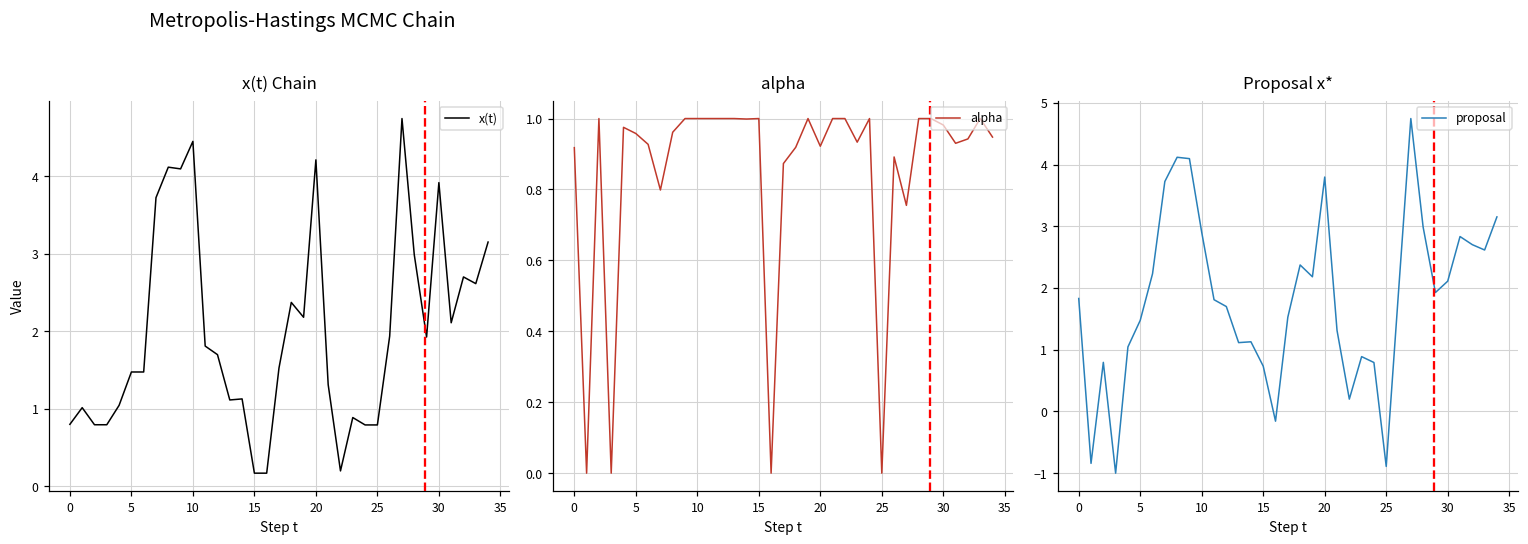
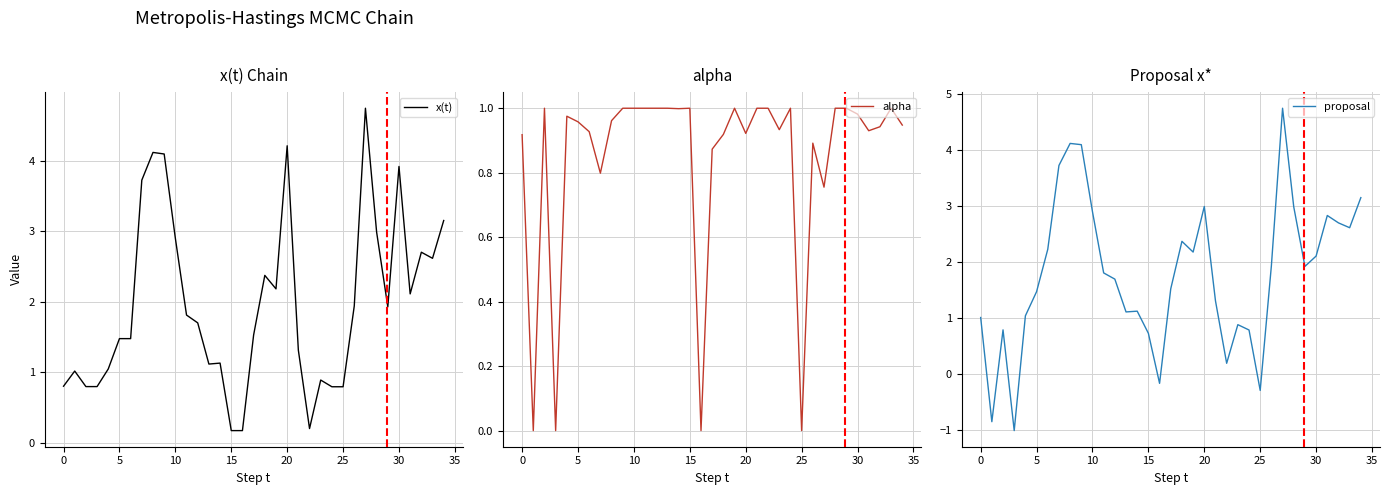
x(t) Chain, 10: 4.5 -> 2.9
Proposal x*, 0: 1.8 -> 1.0
Proposal x*, 20: 3.8 -> 3.0
Proposal x*, 25: -0.9 -> -0.3
